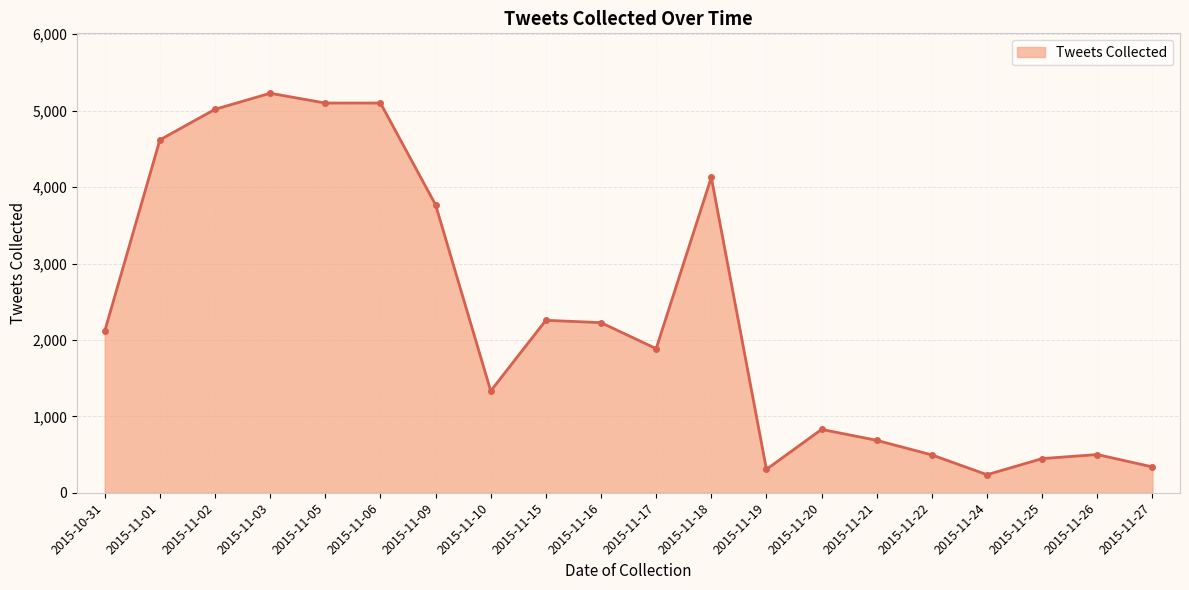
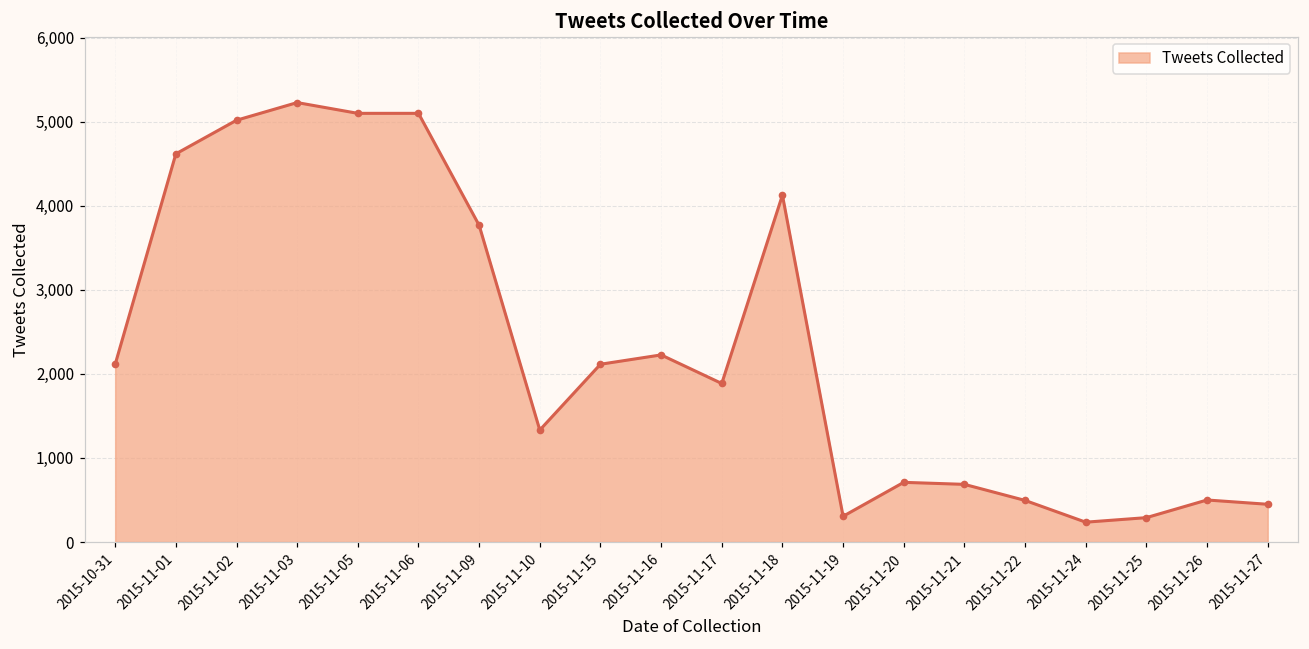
2015-11-15: 2,300 -> 2,100
2015-11-20: 800 -> 700
2015-11-25: 400 -> 300
2015-11-27: 300 -> 400
